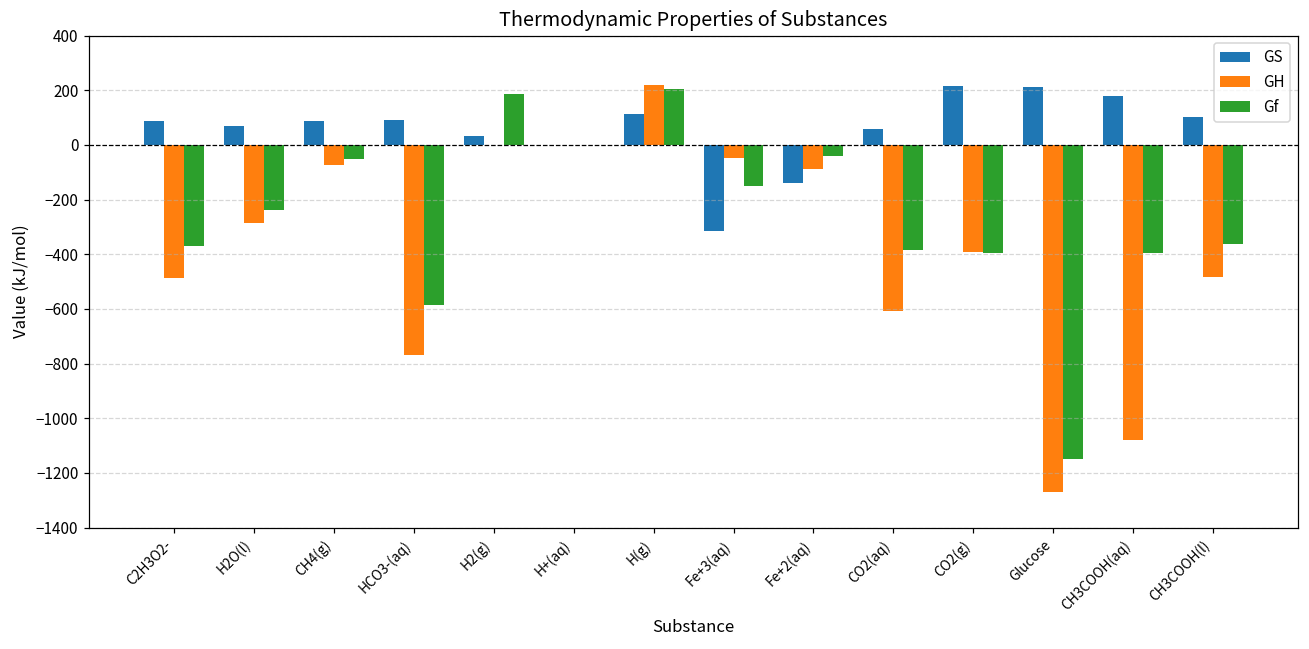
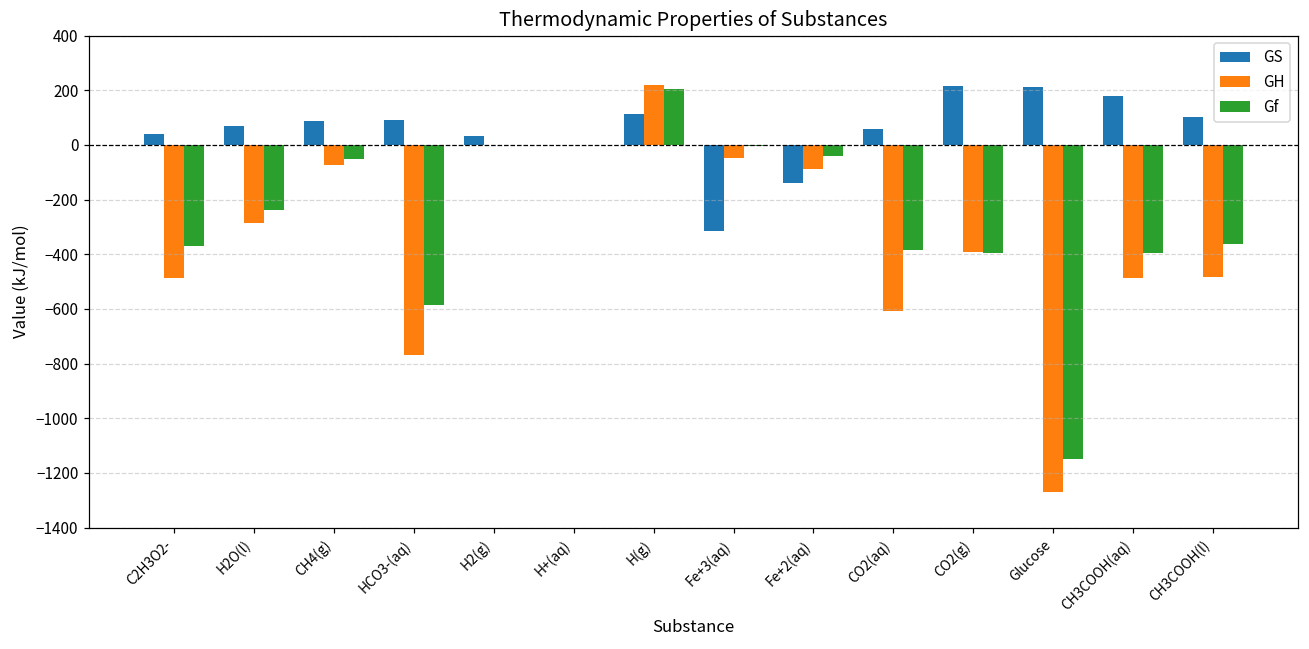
GS, C2H3O2-: 90 -> 40
Gf, H2(g): 190 -> 0
Gf, Fe+3(aq): -150 -> 0
GH, CH3COOH(aq): -1080 -> -490
